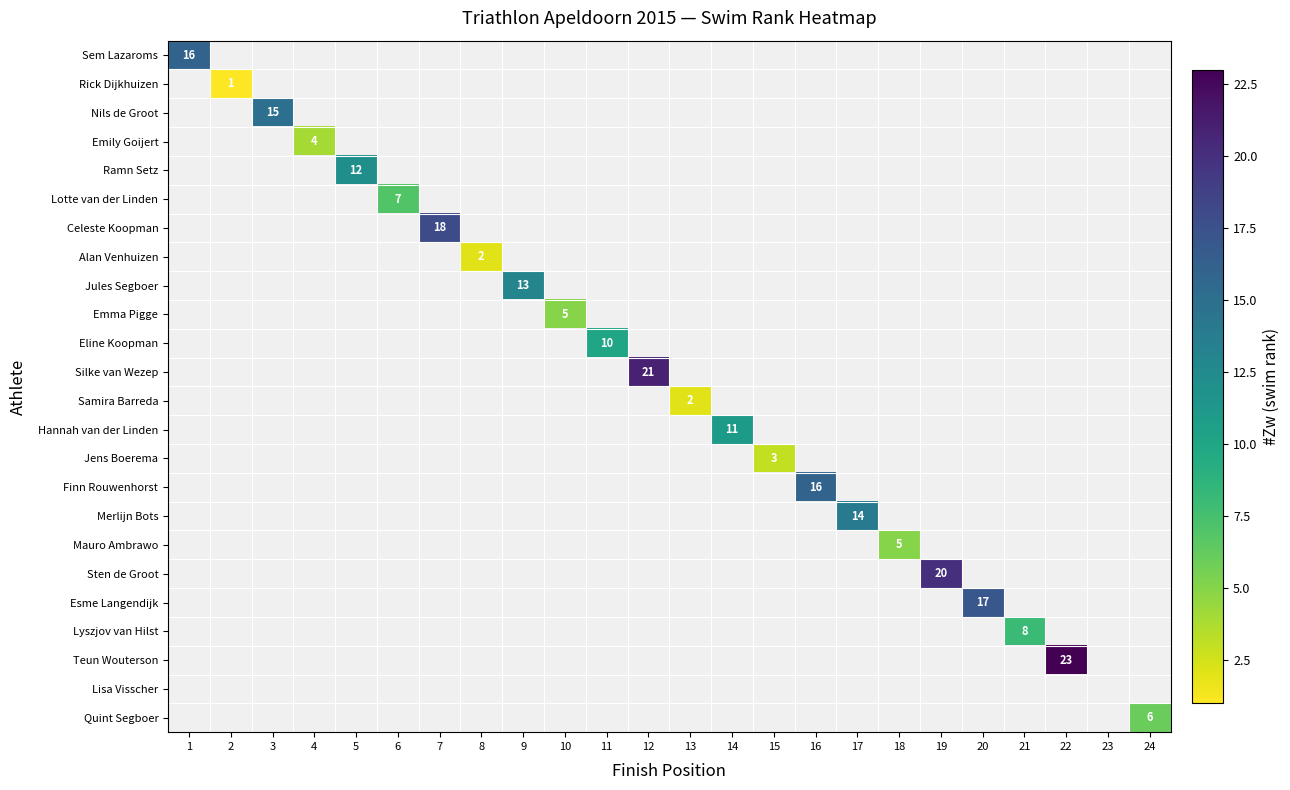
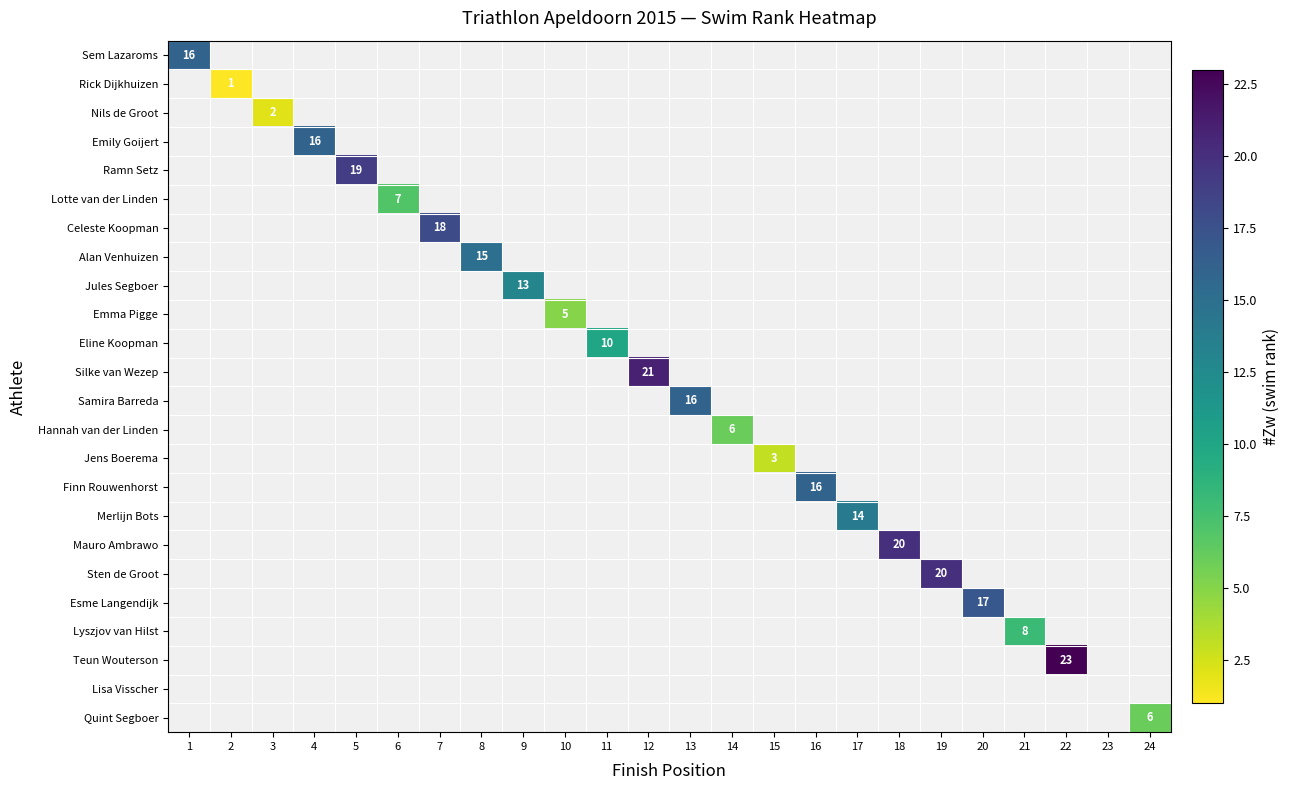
Nils de Groot, 3: 15 -> 2
Emily Goijert, 4: 4 -> 16
Ramn Setz, 5: 12 -> 19
Alan Venhuizen, 8: 2 -> 15
Samira Barreda, 13: 2 -> 16
Hannah van der Linden, 14: 11 -> 6
Mauro Ambrawo, 18: 5 -> 20
